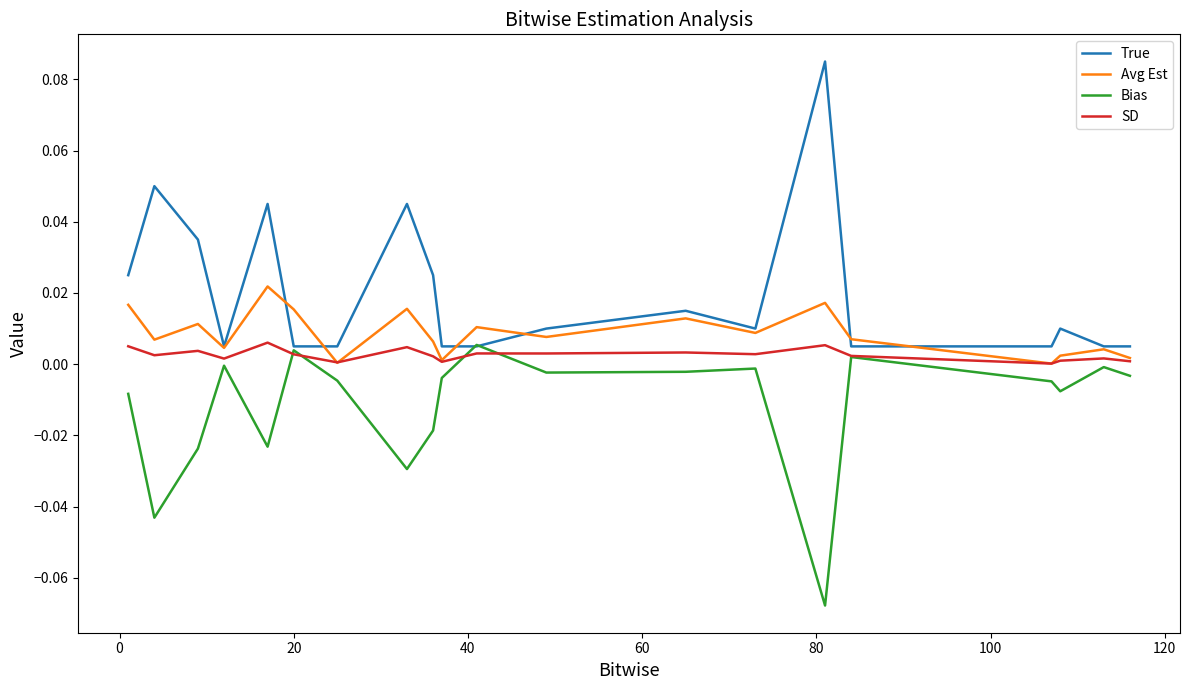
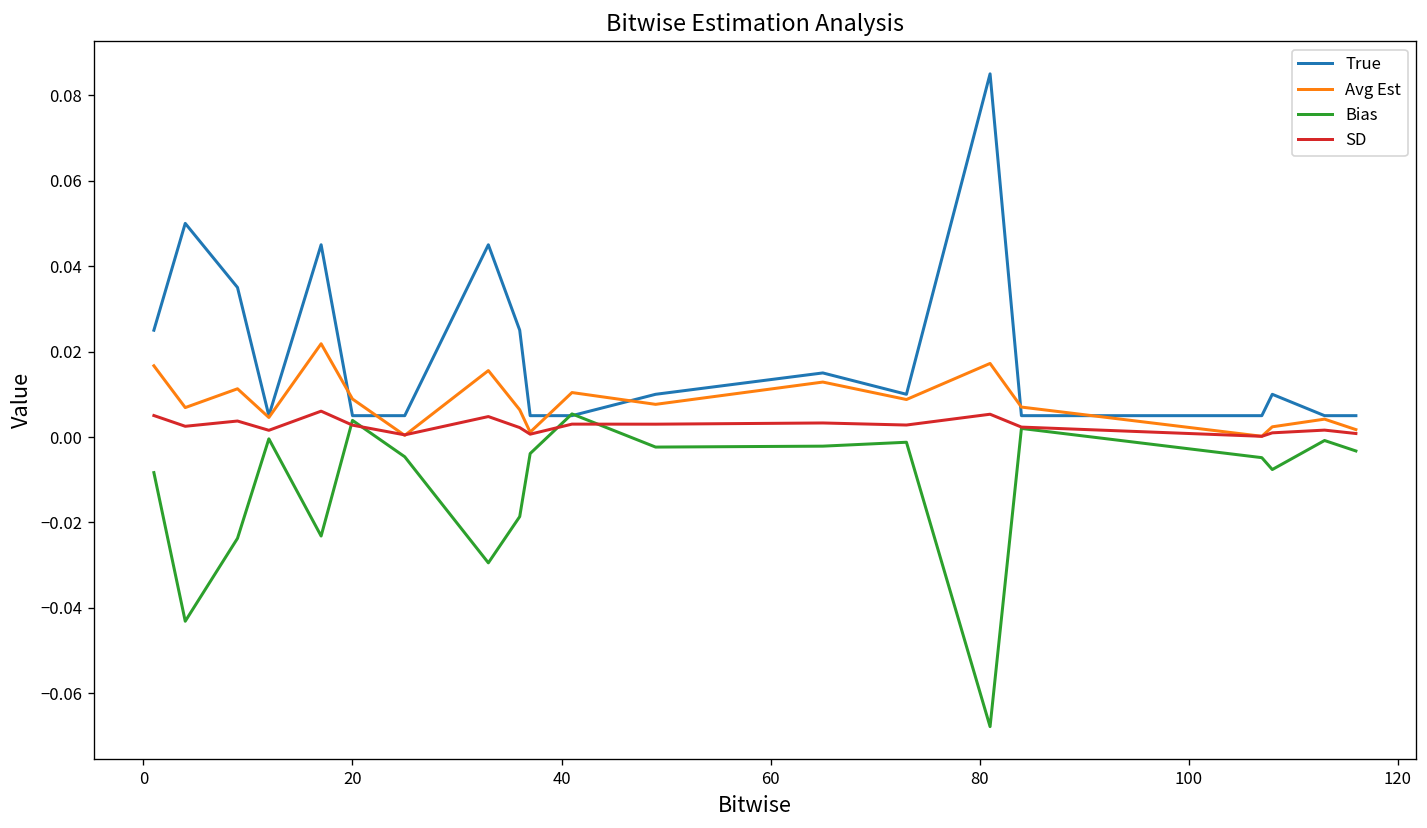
Avg Est, 20: 0.015 -> 0.009
